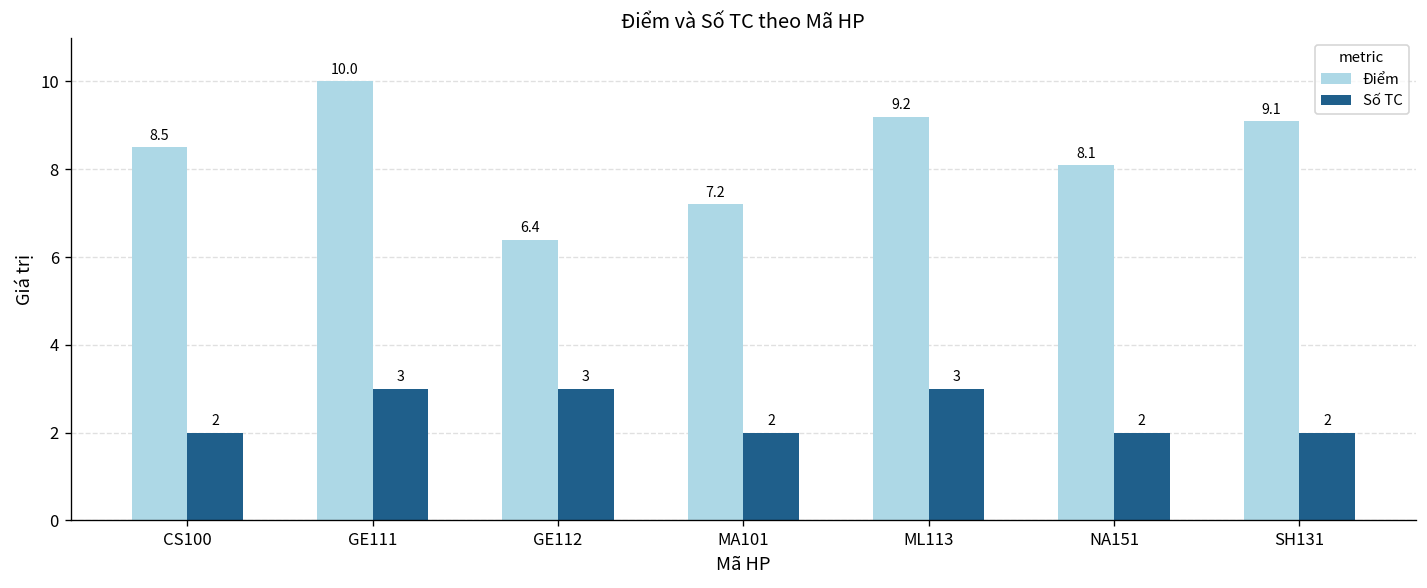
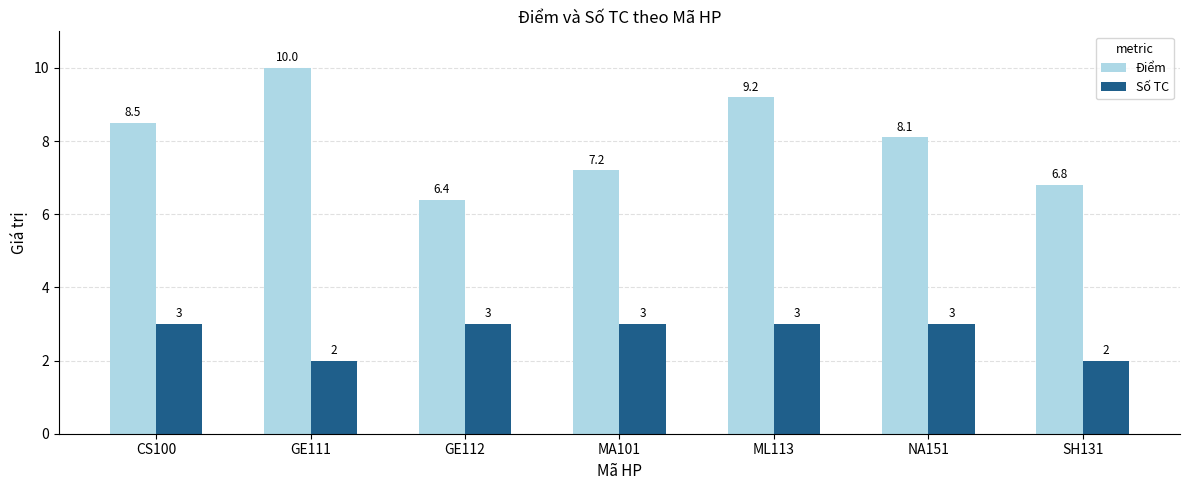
Số TC, CS100: 2 -> 3
Số TC, GE111: 3 -> 2
Số TC, MA101: 2 -> 3
Số TC, NA151: 2 -> 3
Điểm, SH131: 9.1 -> 6.8
